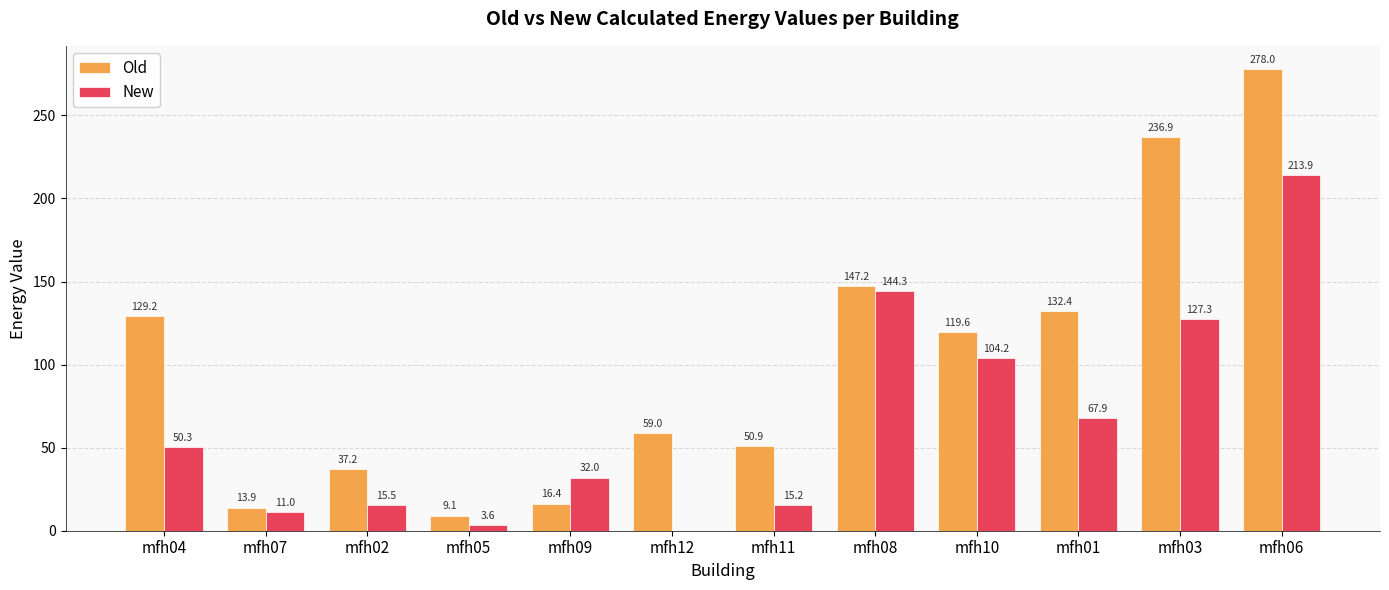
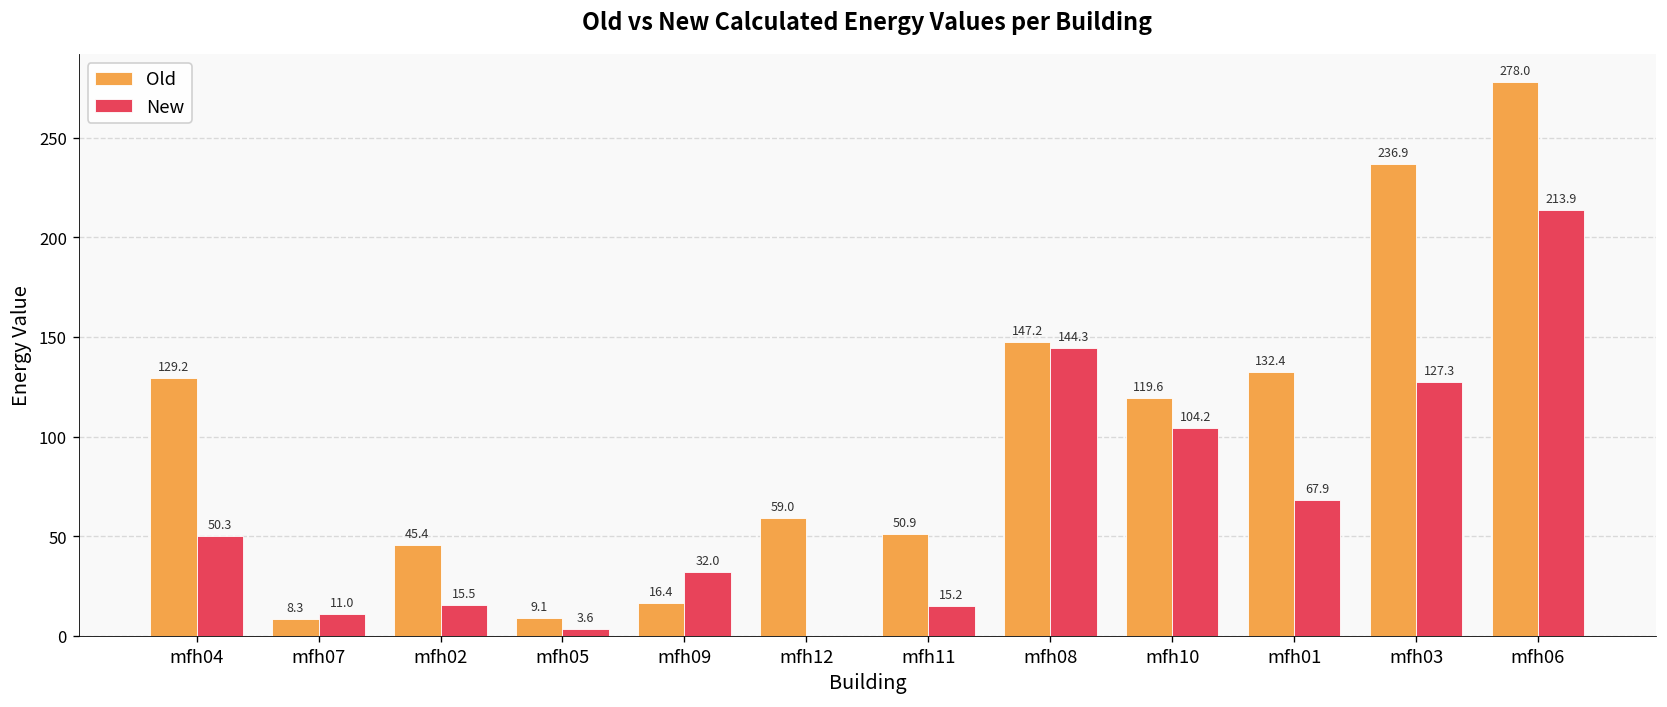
Old, mfh07: 13.9 -> 8.3
Old, mfh02: 37.2 -> 45.4
